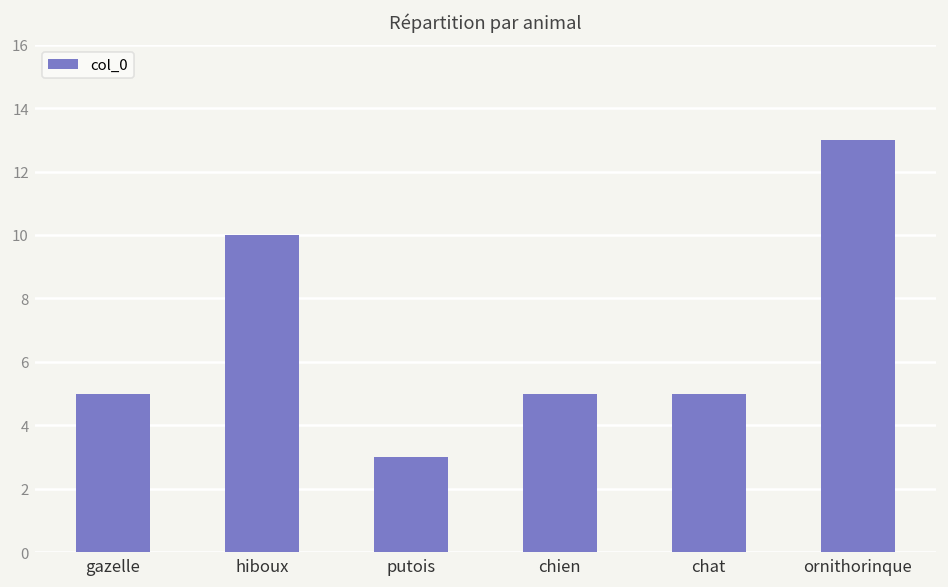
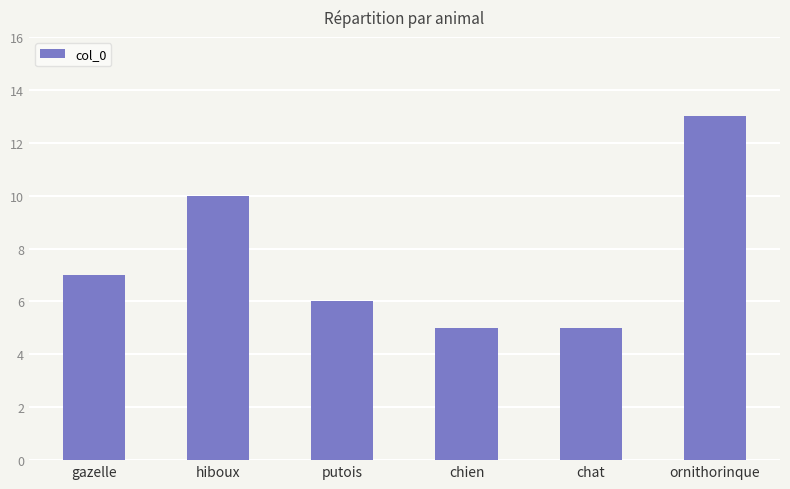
gazelle: 5 -> 7
putois: 3 -> 6
